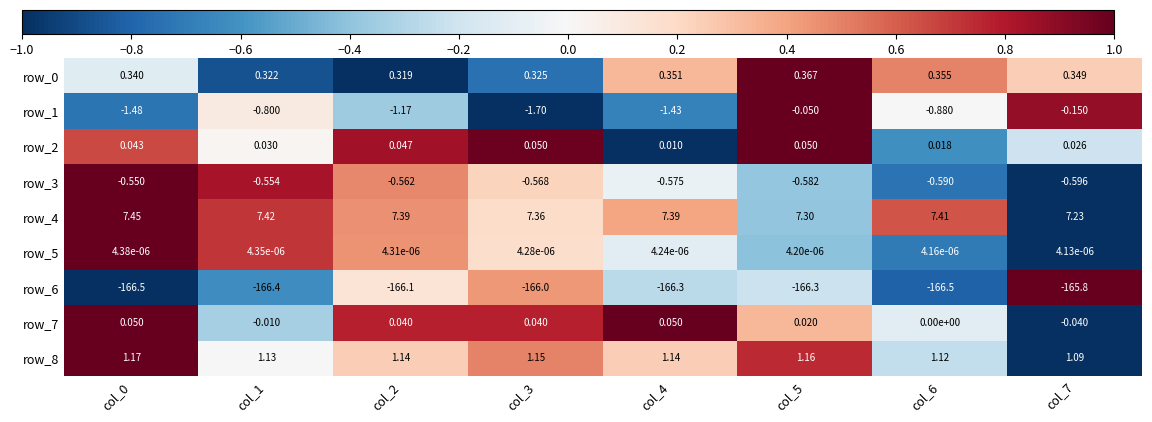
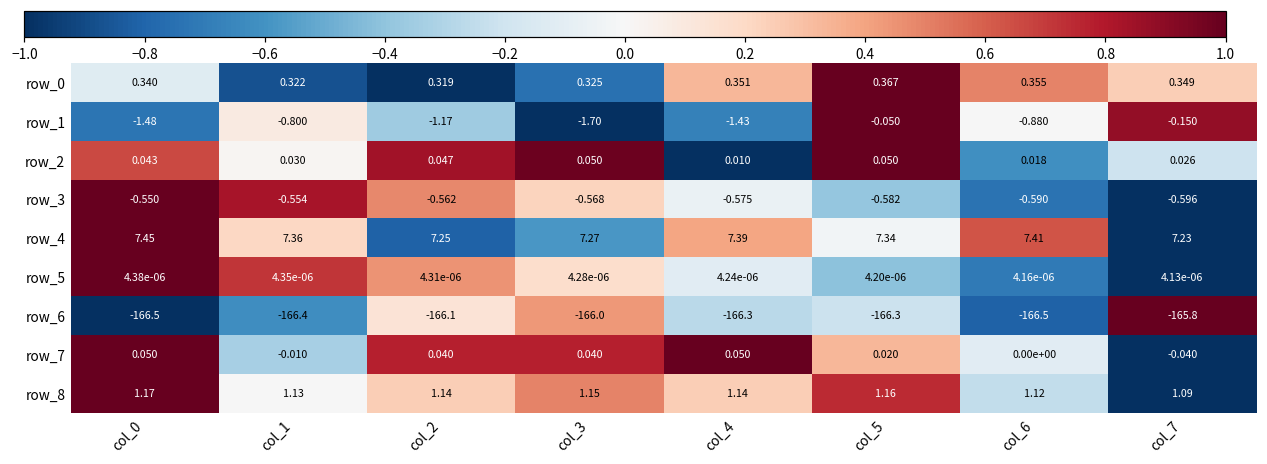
row_4, col_1: 7.42 -> 7.36
row_4, col_2: 7.39 -> 7.25
row_4, col_3: 7.36 -> 7.27
row_4, col_5: 7.30 -> 7.34
